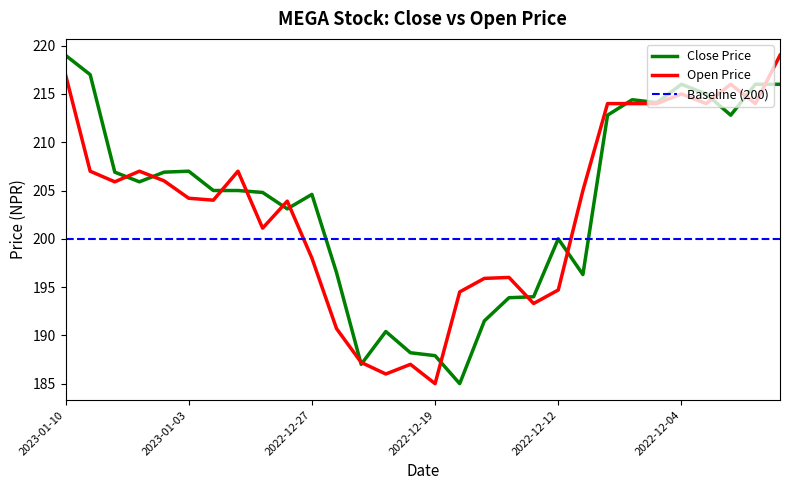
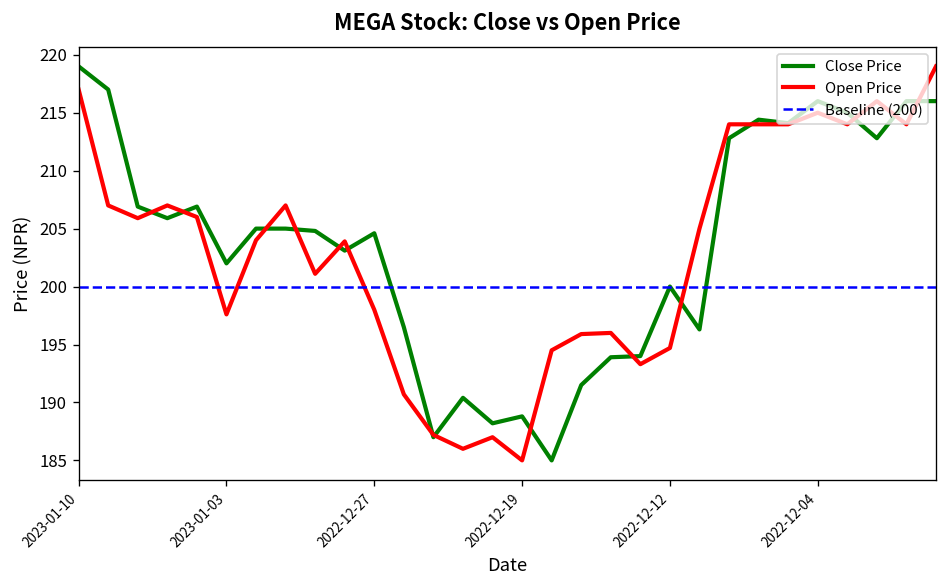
Close Price, 2023-01-03: 207 -> 202
Open Price, 2023-01-03: 204 -> 198
Close Price, 2022-12-19: 188 -> 189
